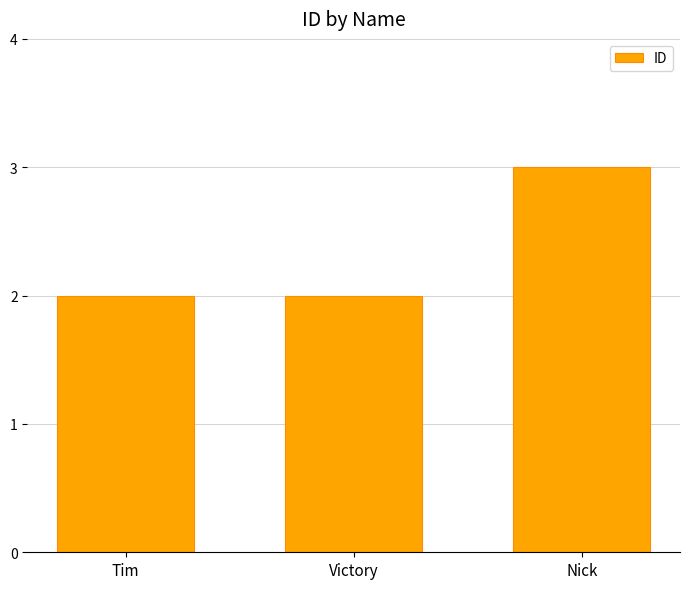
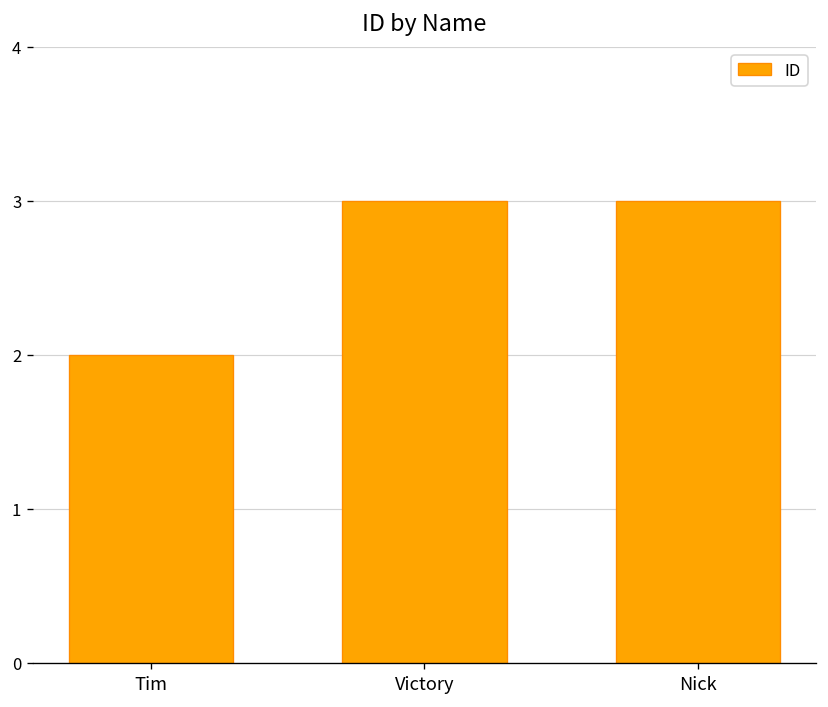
Victory: 2 -> 3
